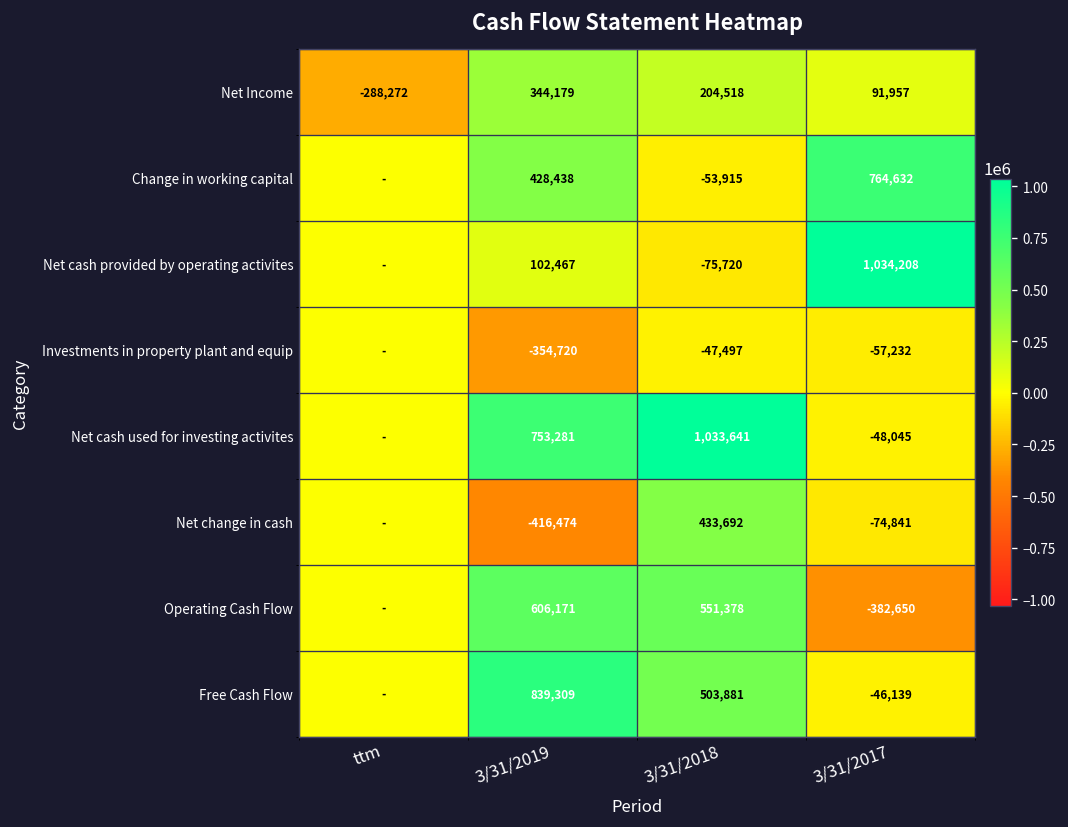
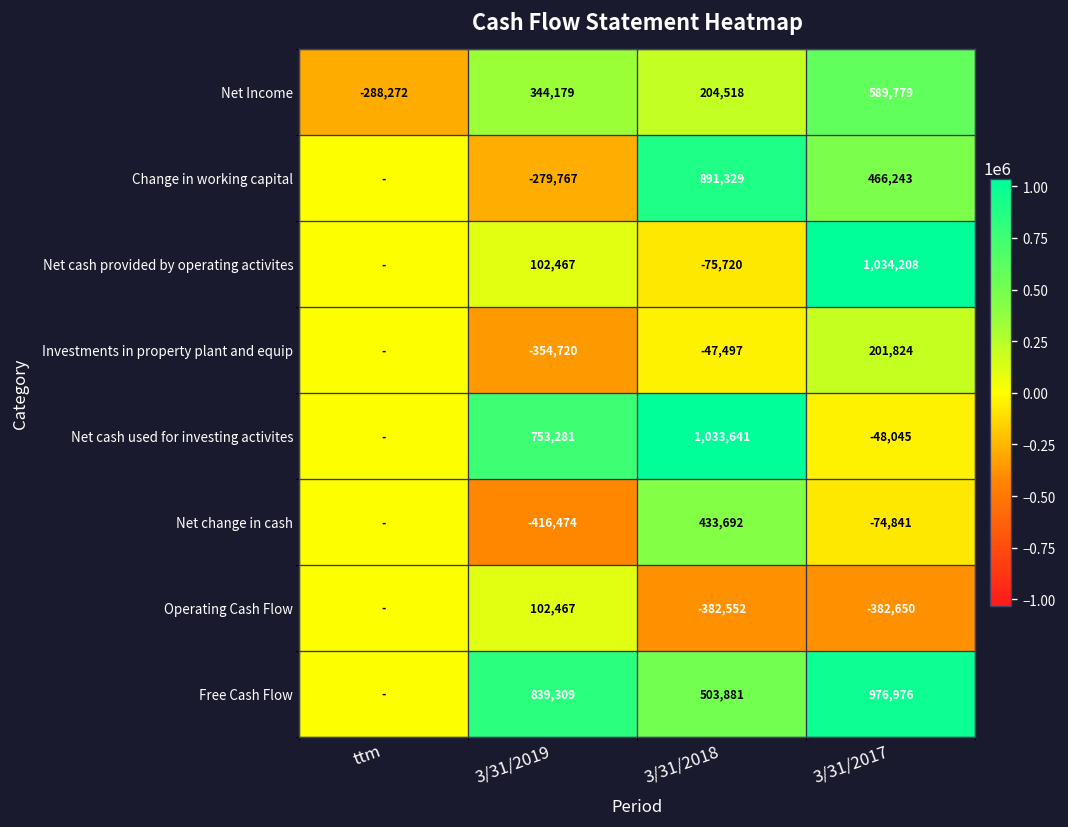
Net Income, 3/31/2017: 91,957 -> 589,779
Change in working capital, 3/31/2019: 428,438 -> -279,767
Change in working capital, 3/31/2018: -53,915 -> 891,329
Change in working capital, 3/31/2017: 764,632 -> 466,243
Investments in property plant and equip, 3/31/2017: -57,232 -> 201,824
Operating Cash Flow, 3/31/2019: 606,171 -> 102,467
Operating Cash Flow, 3/31/2018: 551,378 -> -382,552
Free Cash Flow, 3/31/2017: -46,139 -> 976,976
